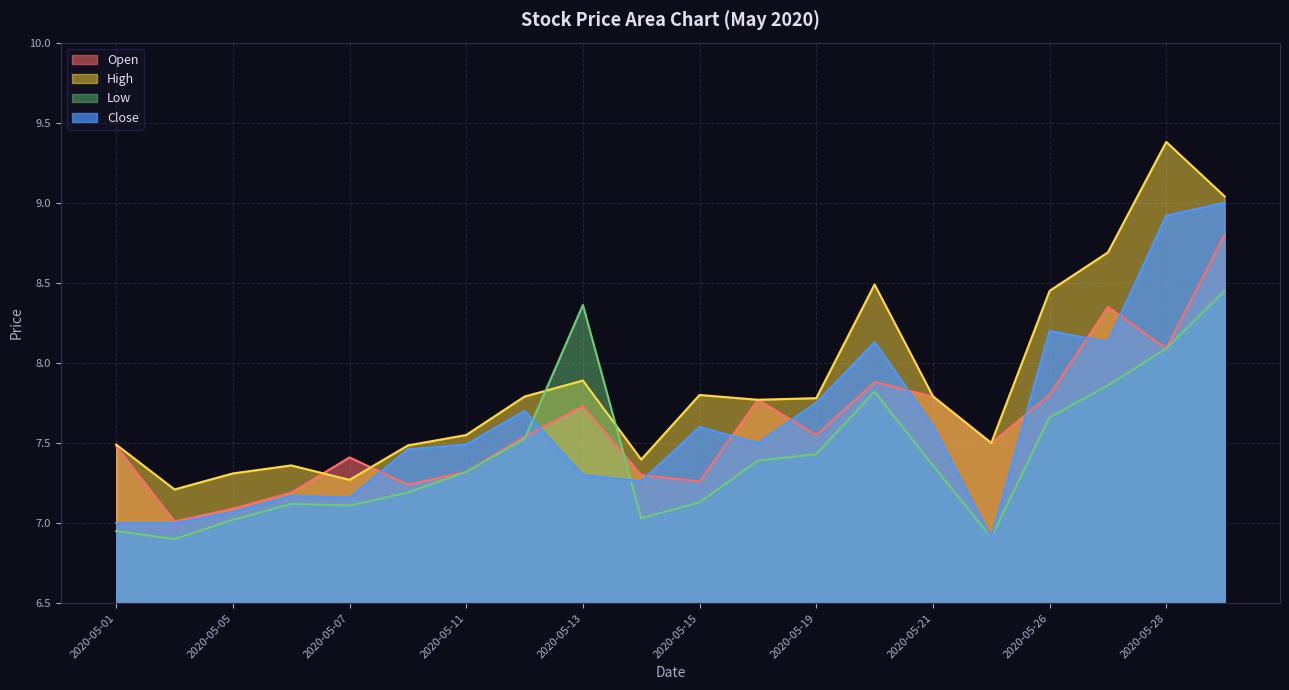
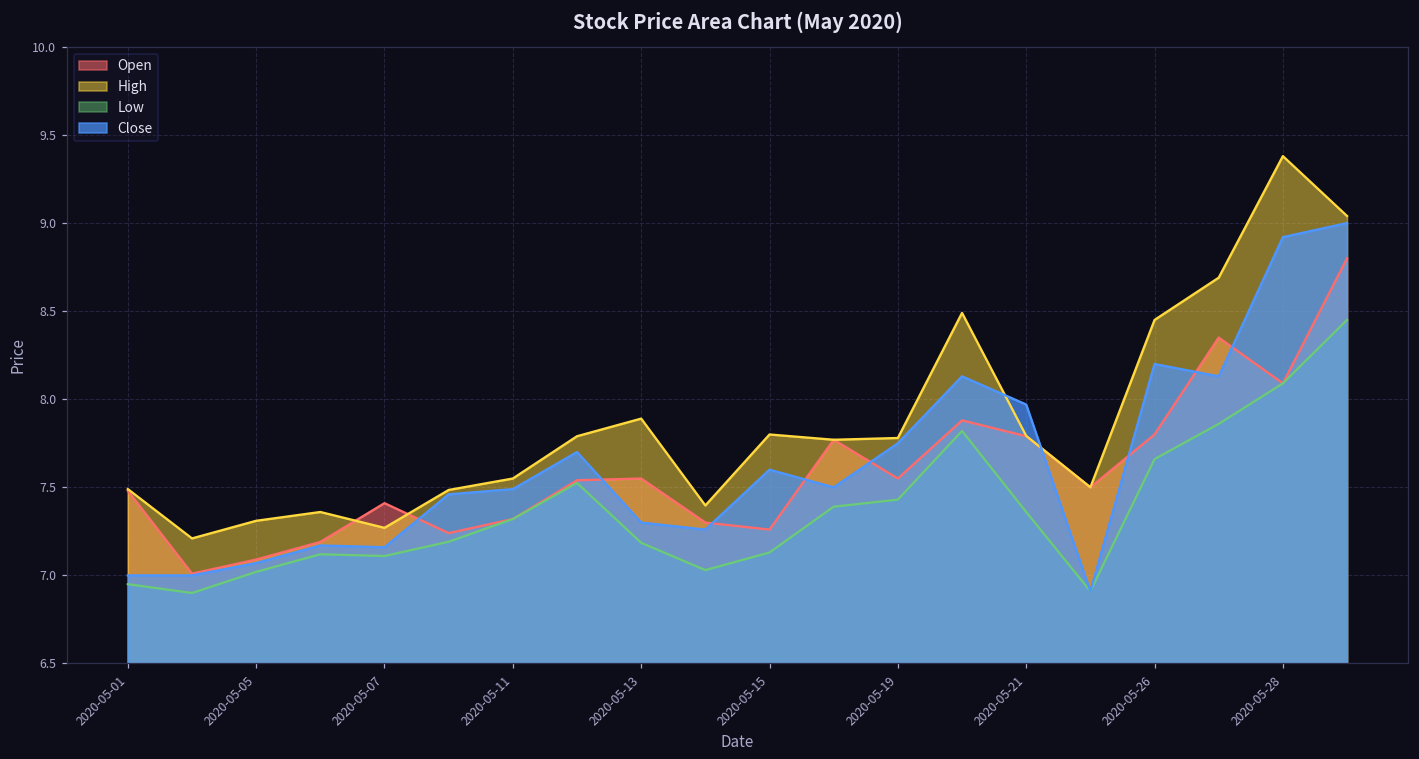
Open, 2020-05-13: 7.73 -> 7.55
Low, 2020-05-13: 8.36 -> 7.19
Close, 2020-05-21: 7.61 -> 7.97
